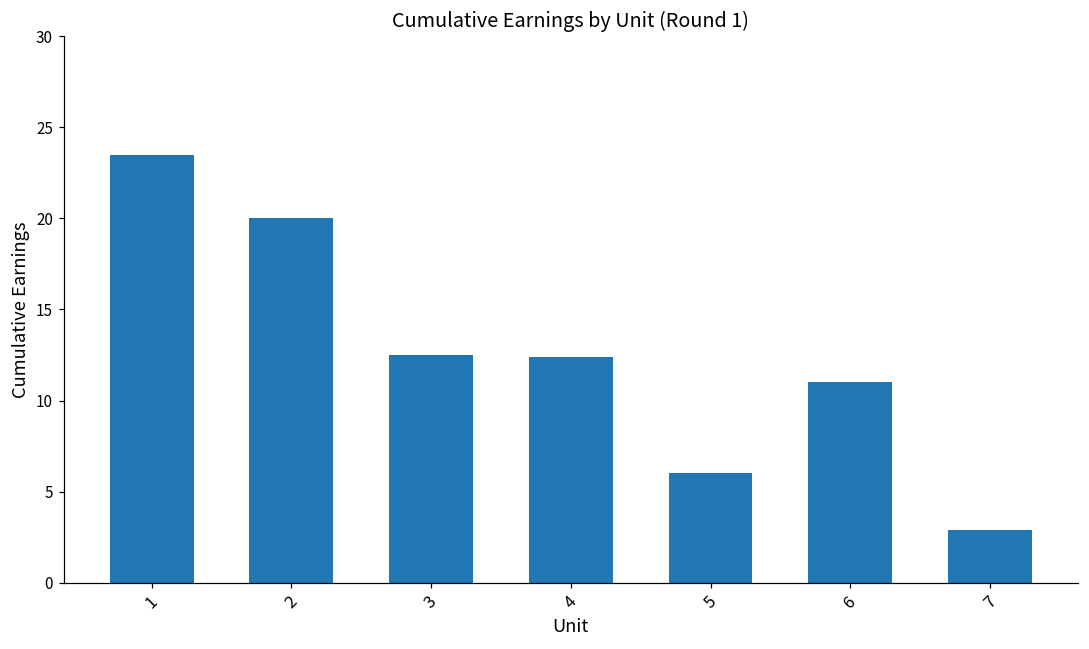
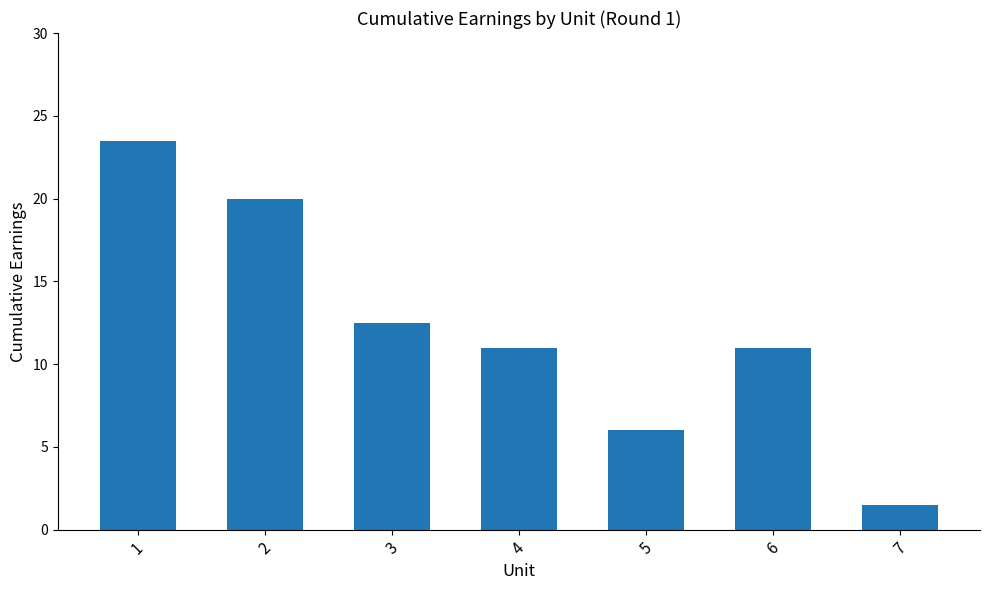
4: 12.4 -> 11.0
7: 2.9 -> 1.5
